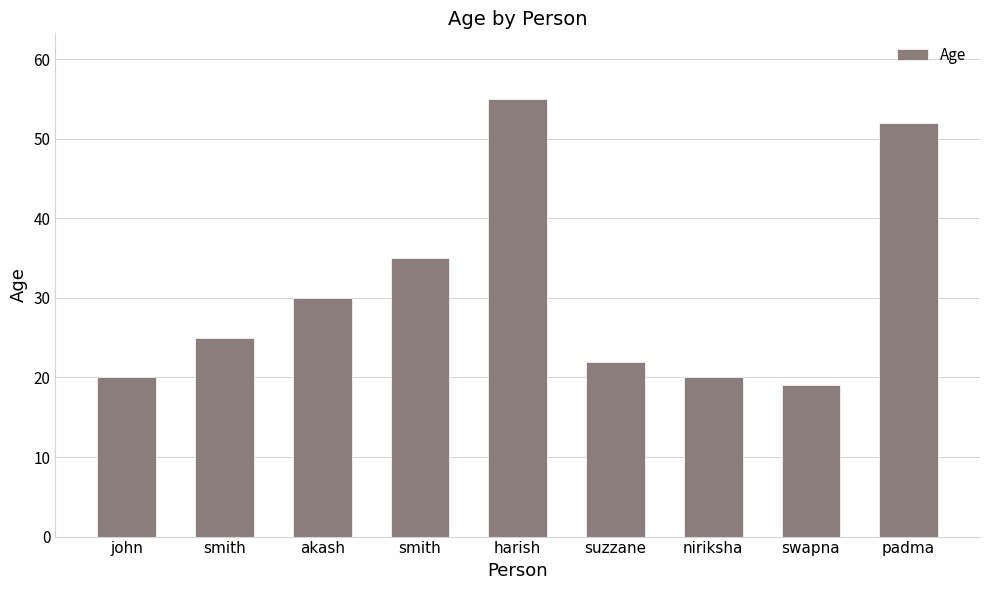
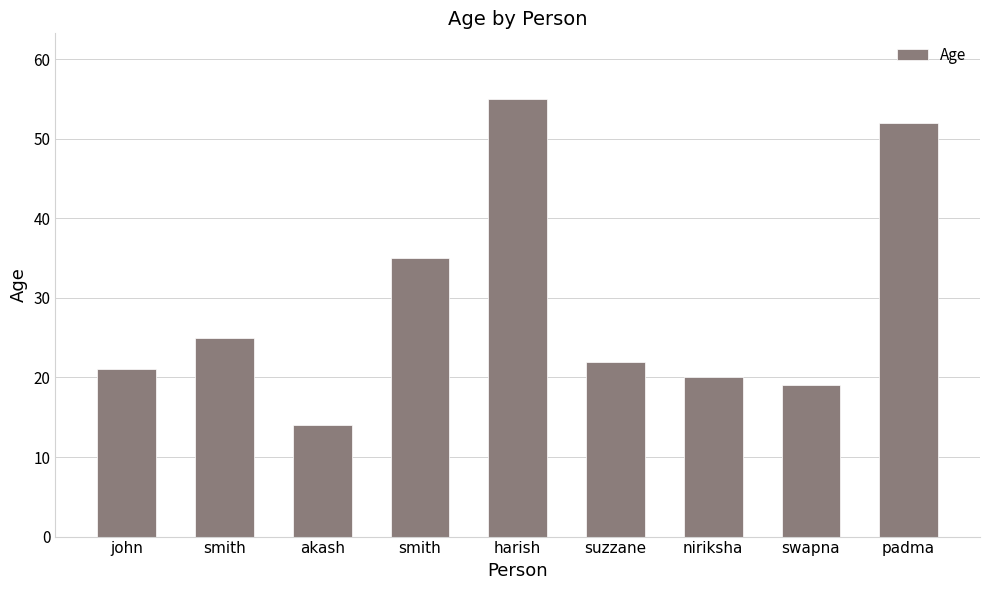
john: 20 -> 21
akash: 30 -> 14
